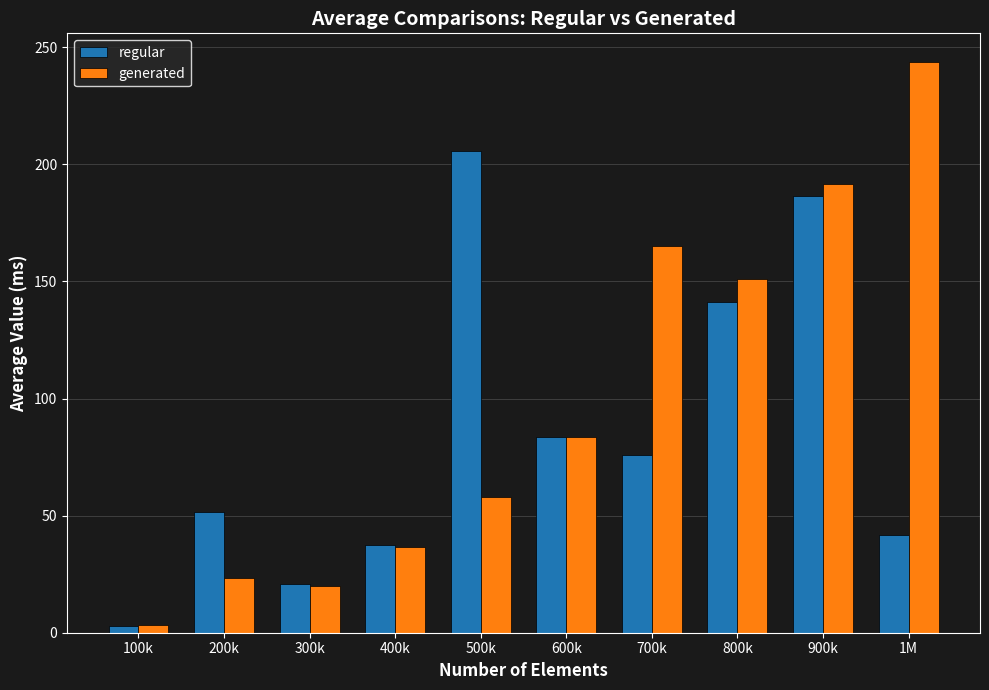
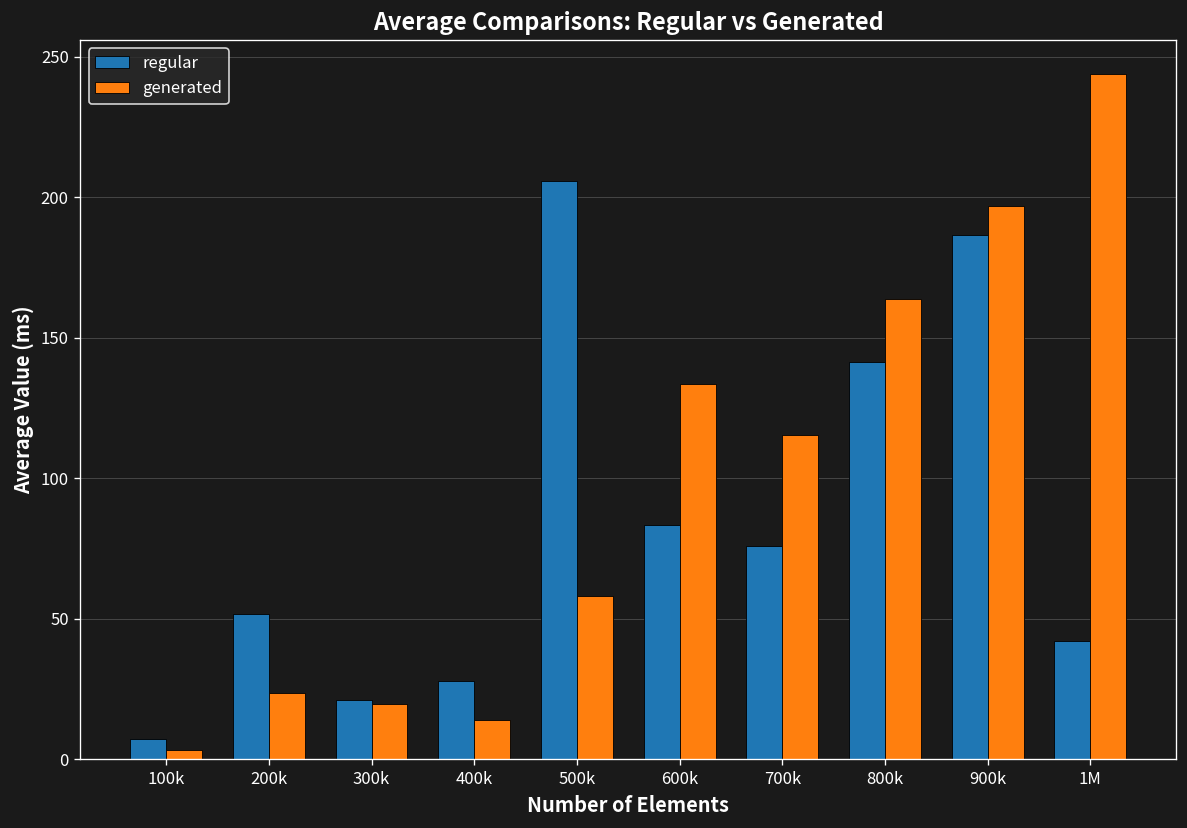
regular, 100k: 3 -> 7
regular, 400k: 37 -> 28
generated, 400k: 37 -> 14
generated, 600k: 84 -> 134
generated, 700k: 165 -> 116
generated, 800k: 151 -> 164
generated, 900k: 191 -> 197
